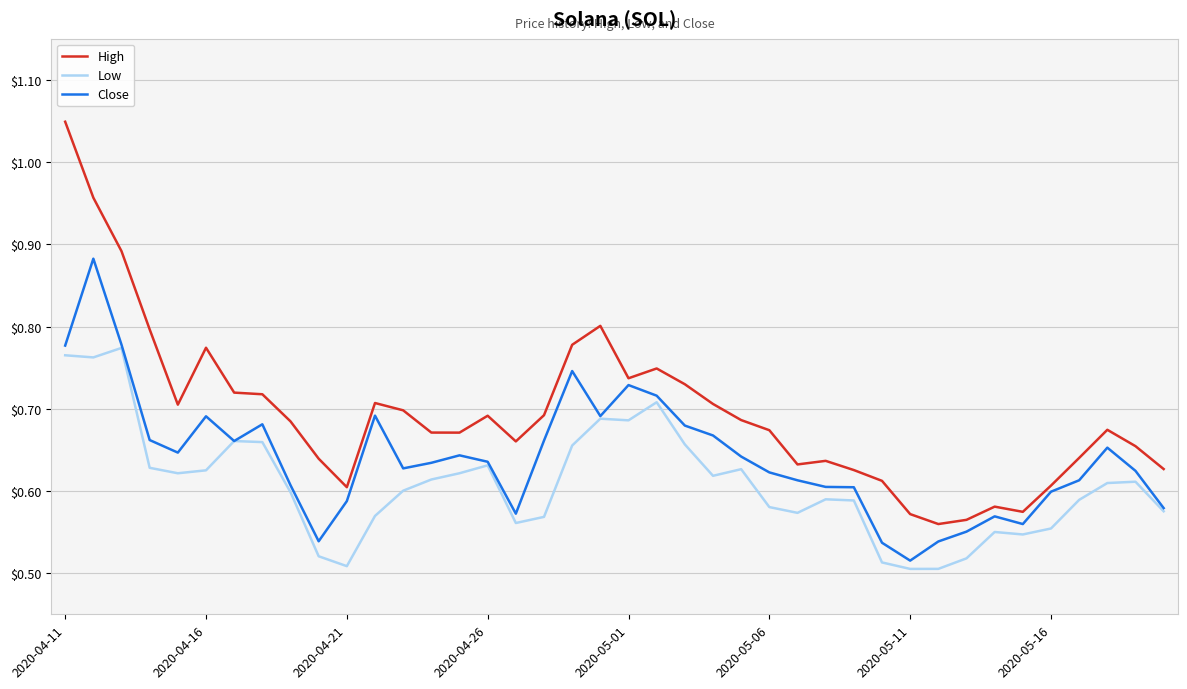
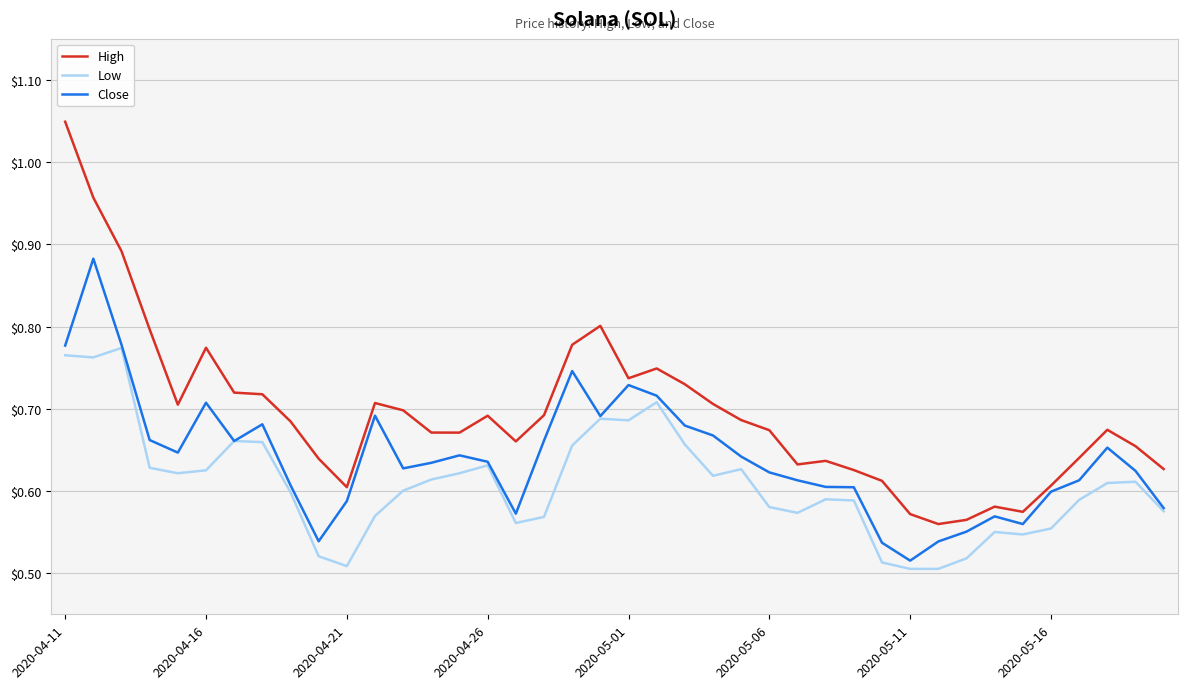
Close, 2020-04-16: $0.69 -> $0.71
